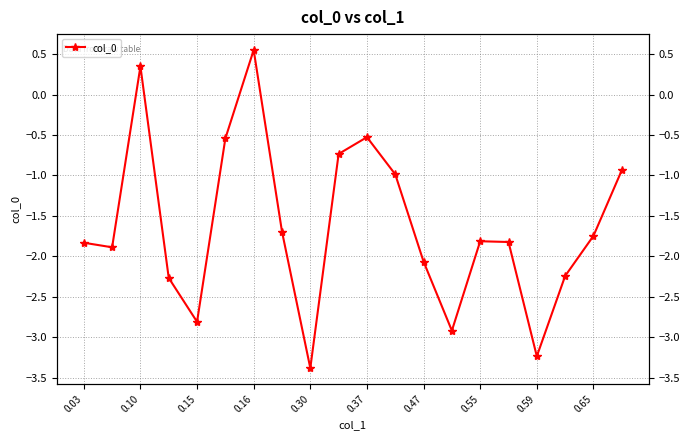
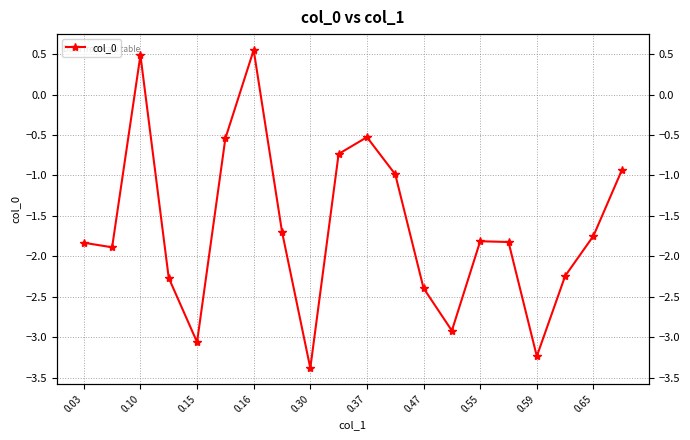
0.10: 0.3 -> 0.5
0.15: -2.8 -> -3.1
0.47: -2.1 -> -2.4
